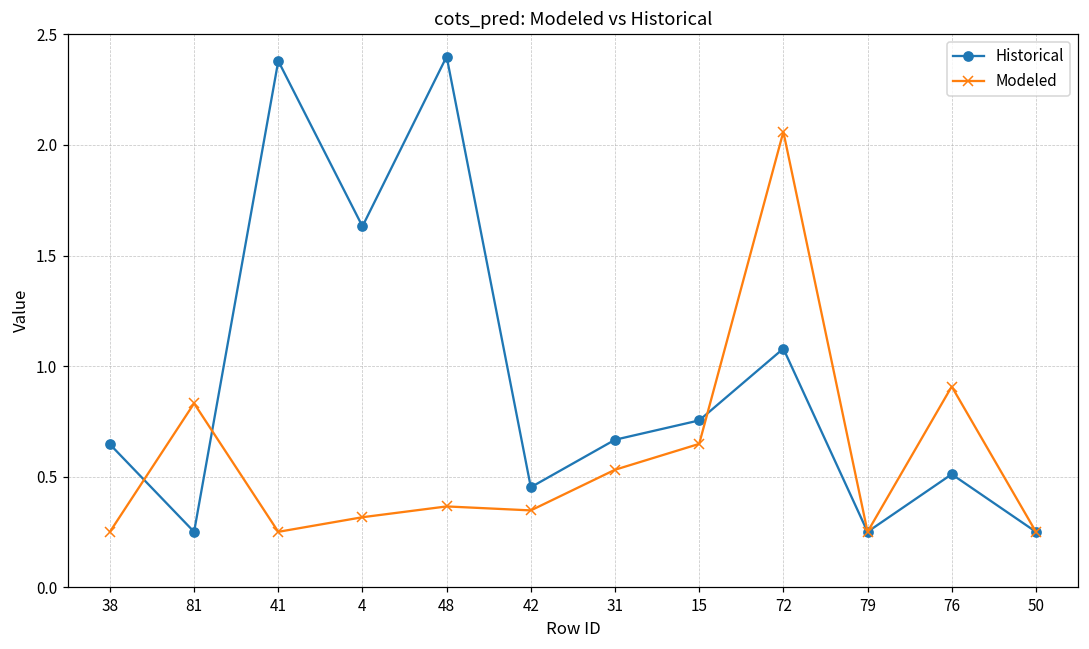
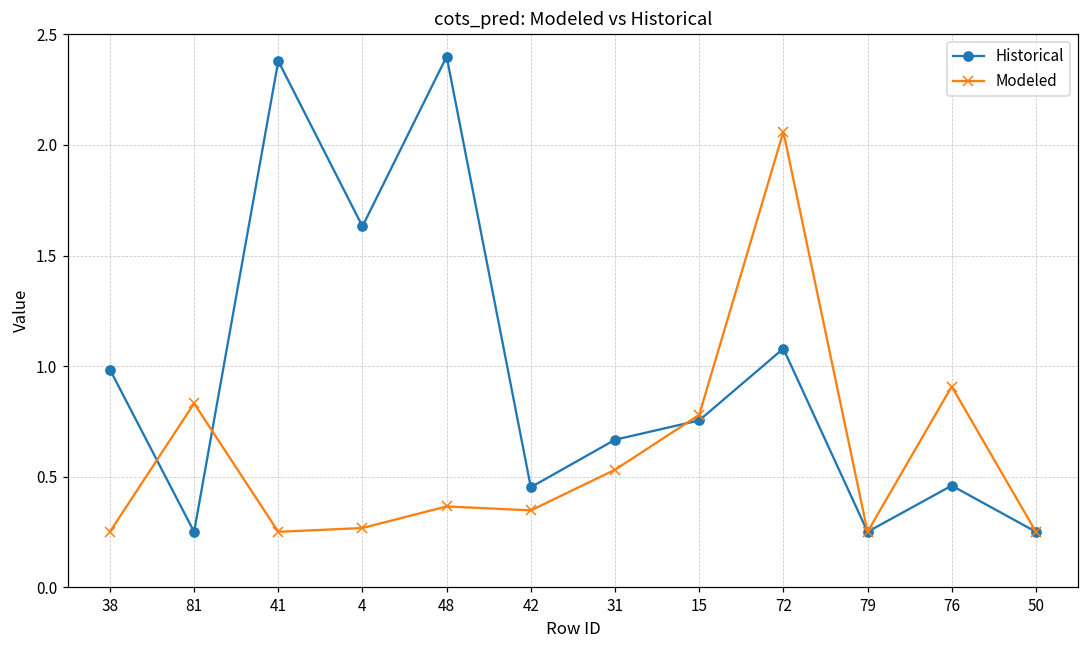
Historical, 38: 0.65 -> 0.98
Modeled, 4: 0.32 -> 0.27
Modeled, 15: 0.65 -> 0.78
Historical, 76: 0.51 -> 0.46
